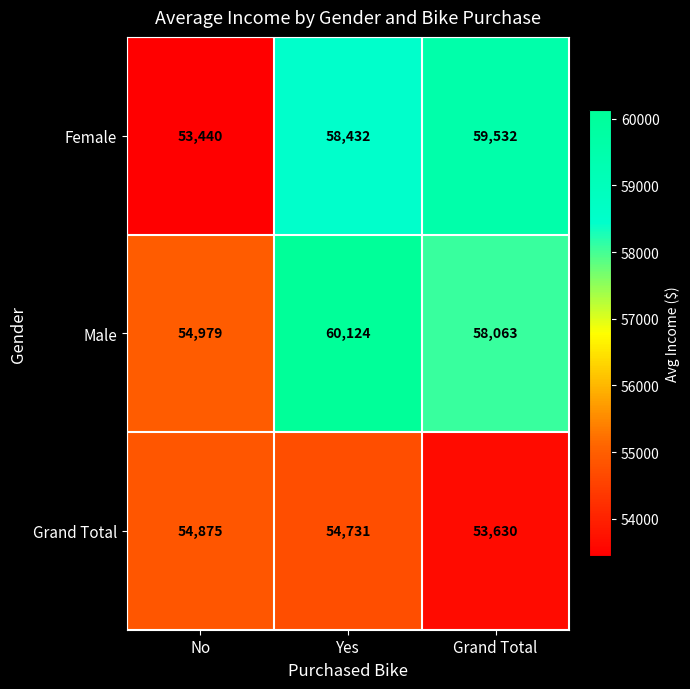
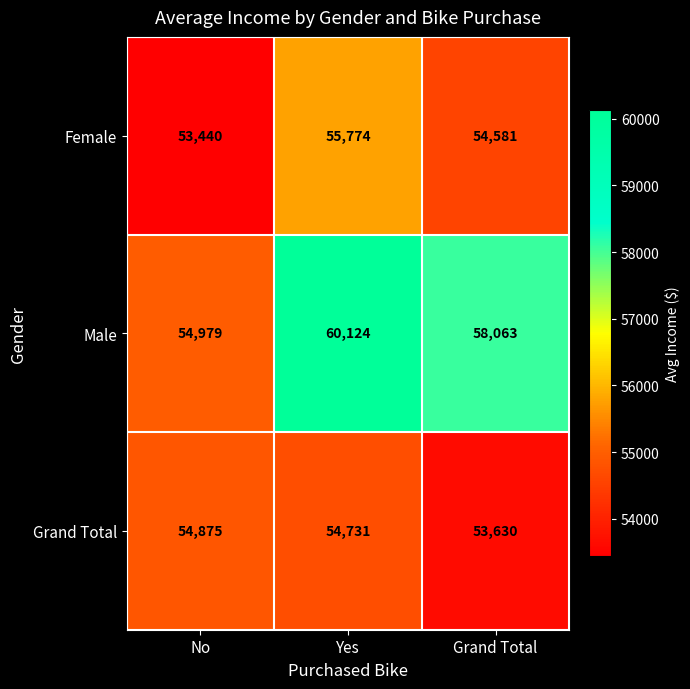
Female, Yes: 58,432 -> 55,774
Female, Grand Total: 59,532 -> 54,581
